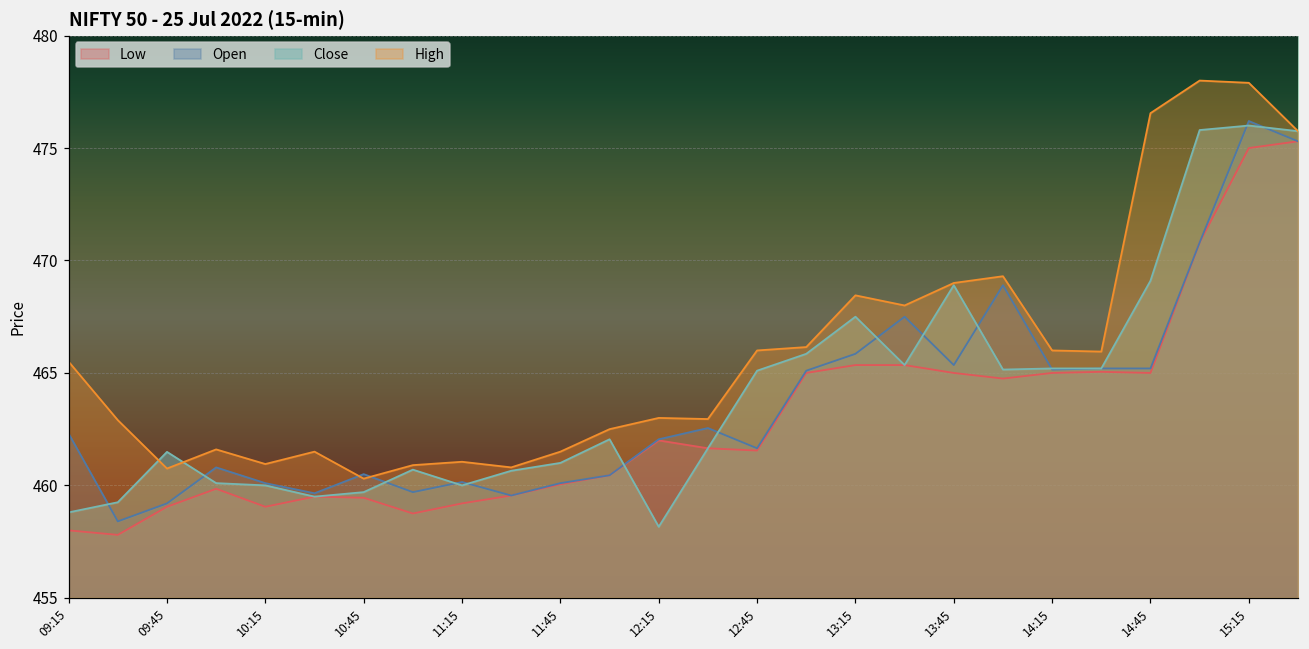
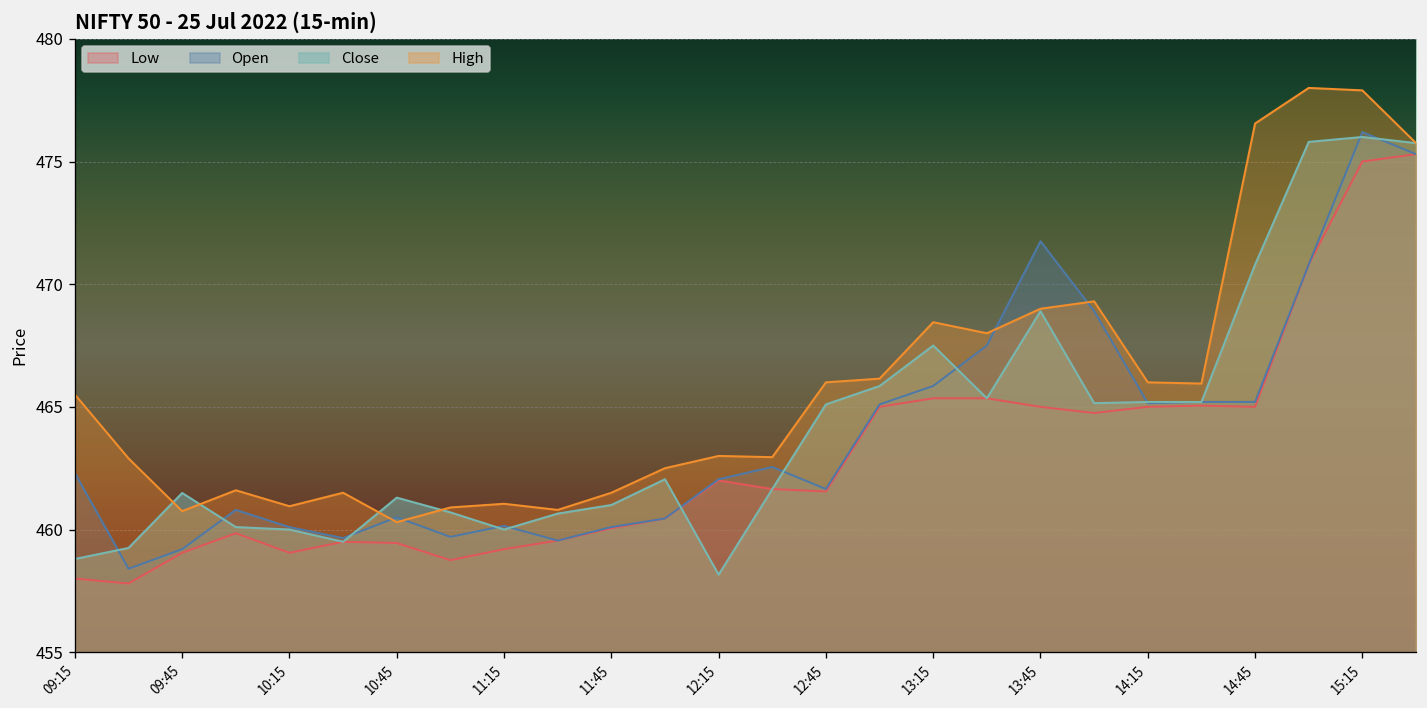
Close, 10:45: 459.7 -> 461.3
Open, 13:45: 465.4 -> 471.8
Close, 14:45: 469.1 -> 470.8
